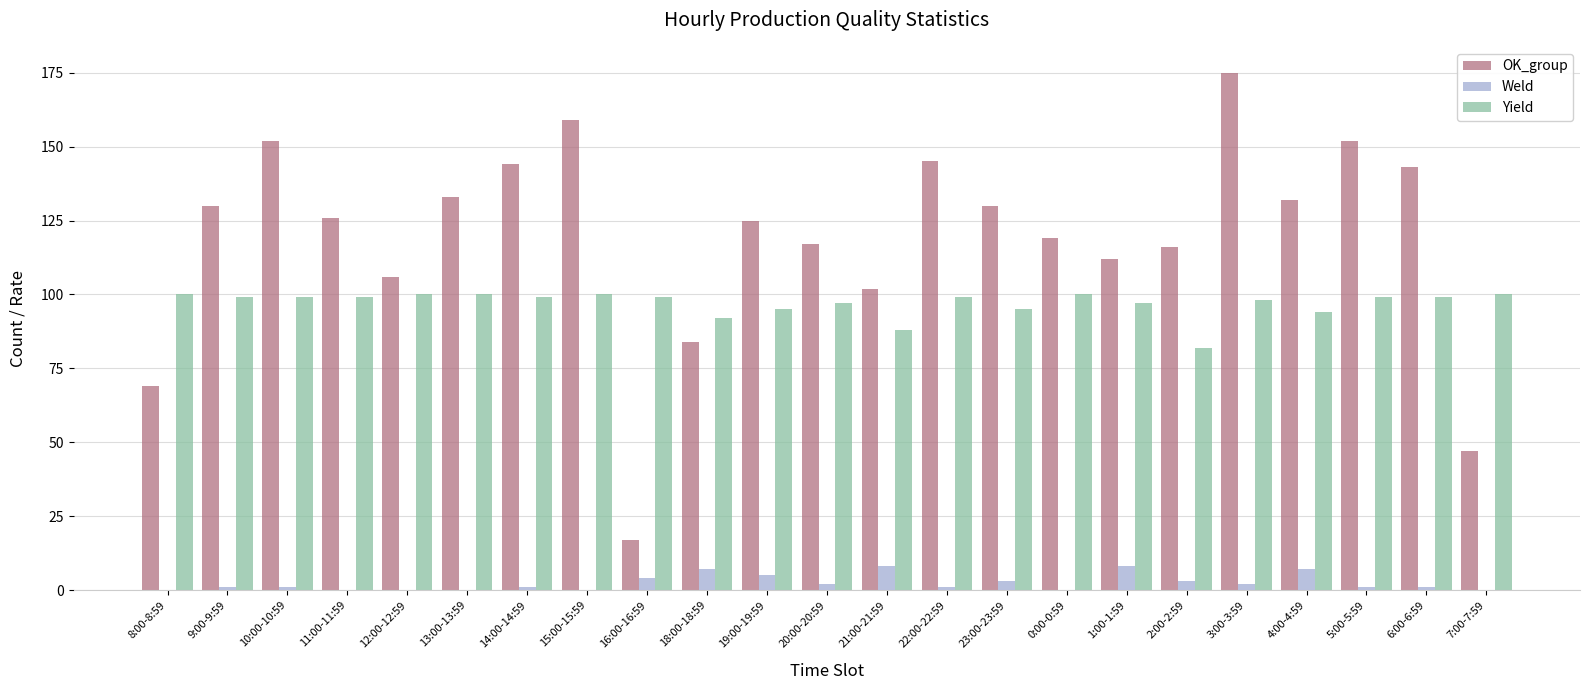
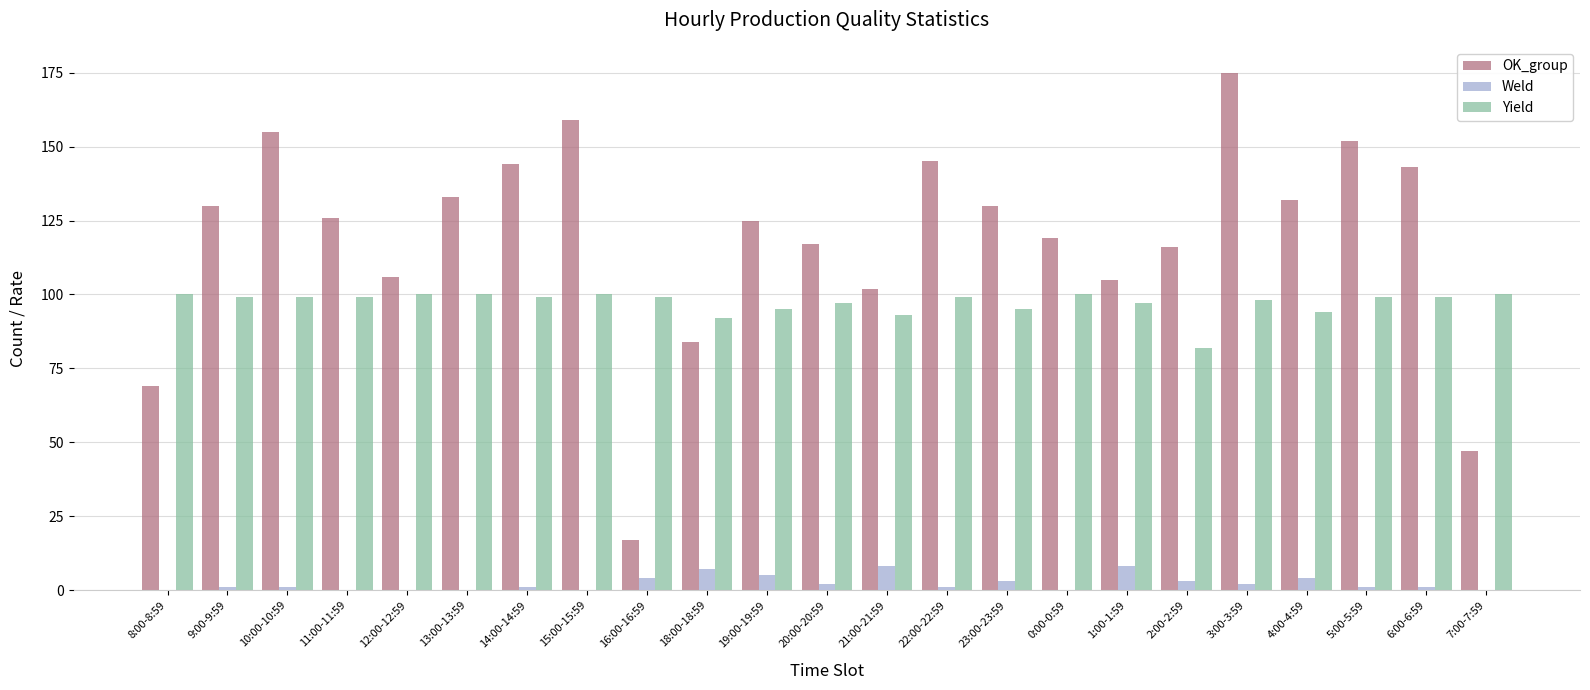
OK_group, 10:00-10:59: 152 -> 155
Yield, 21:00-21:59: 88 -> 93
OK_group, 1:00-1:59: 112 -> 105
Weld, 4:00-4:59: 7 -> 4
